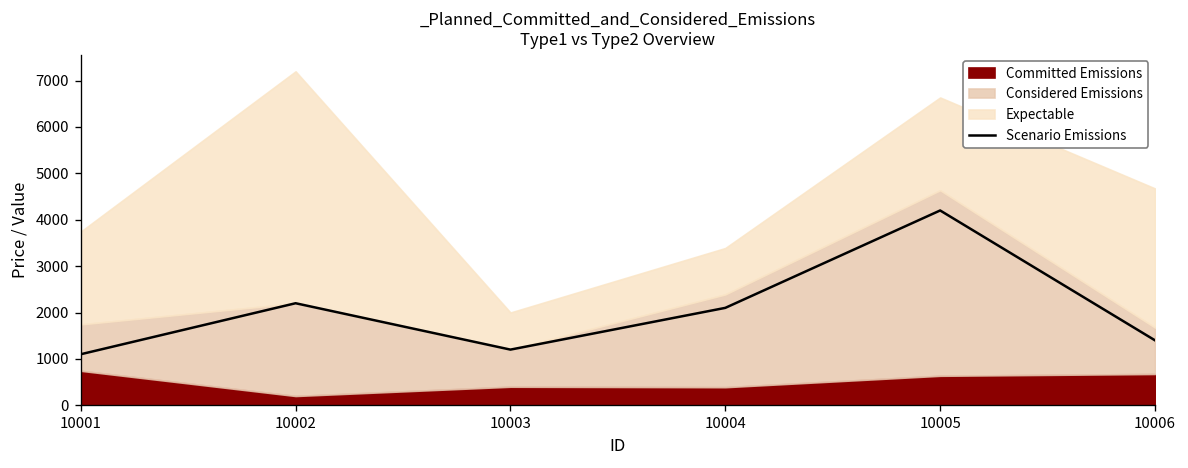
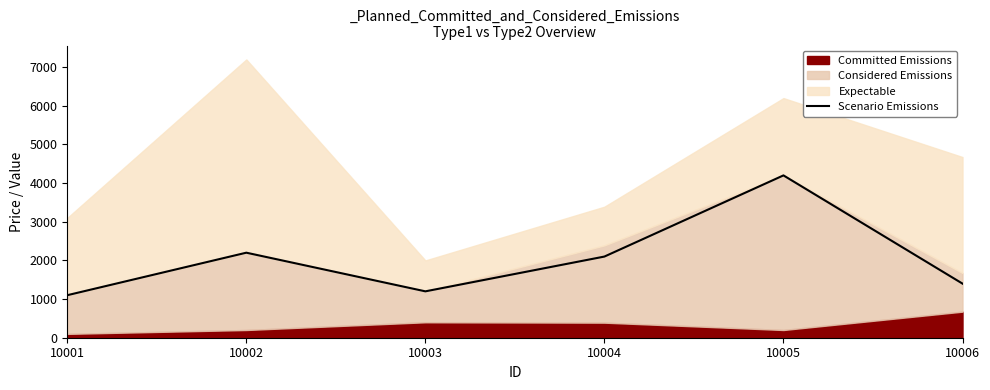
Committed Emissions, 10001: 700 -> 100
Committed Emissions, 10005: 600 -> 200
